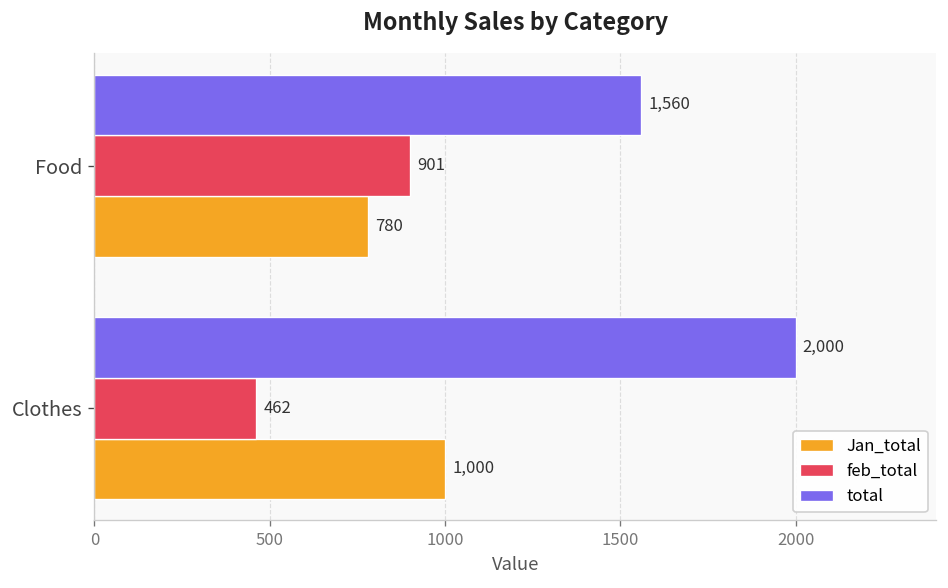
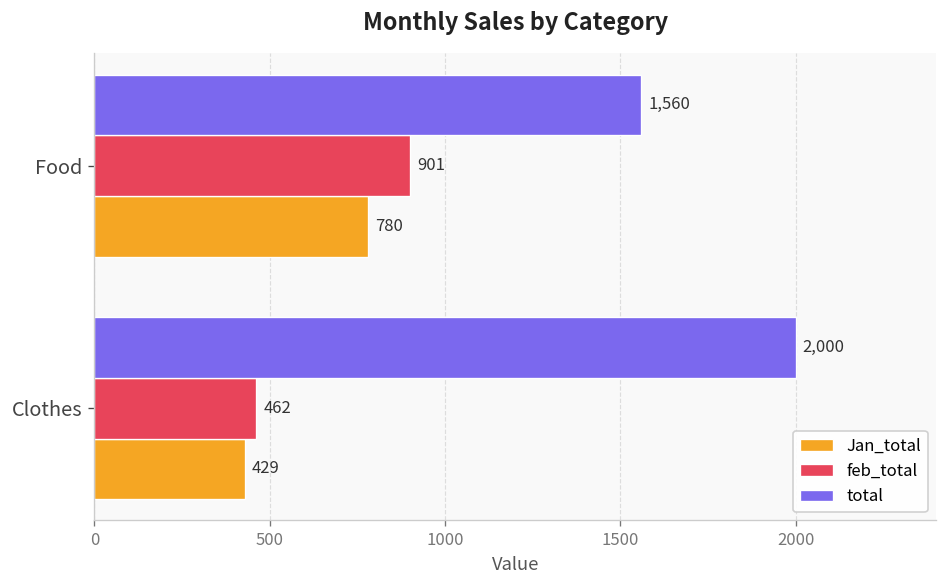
Jan_total, Clothes: 1,000 -> 429
